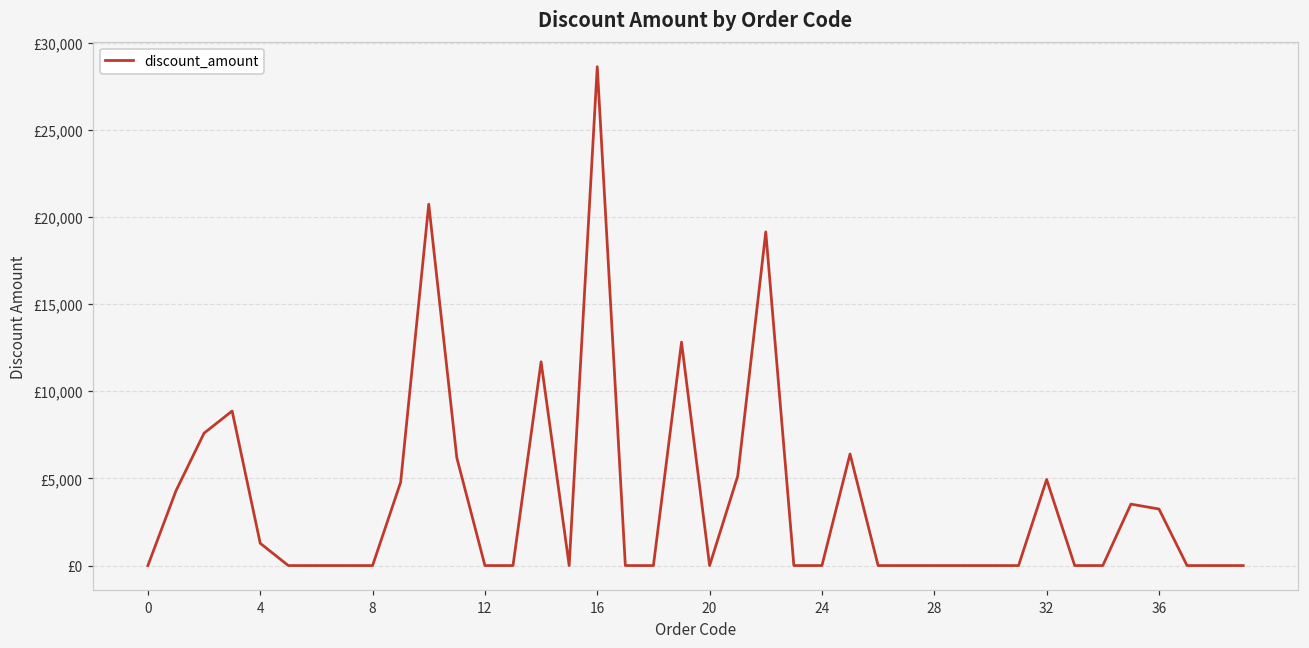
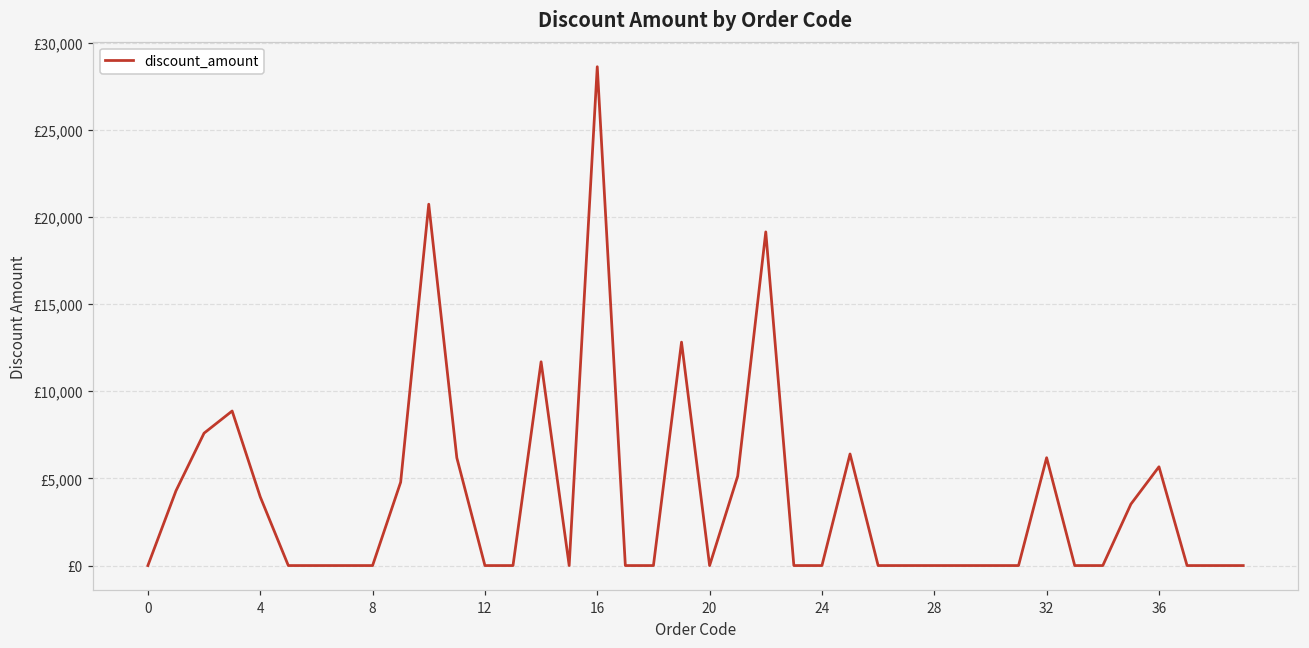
4: £1,300 -> £3,900
32: £4,900 -> £6,200
36: £3,200 -> £5,700
